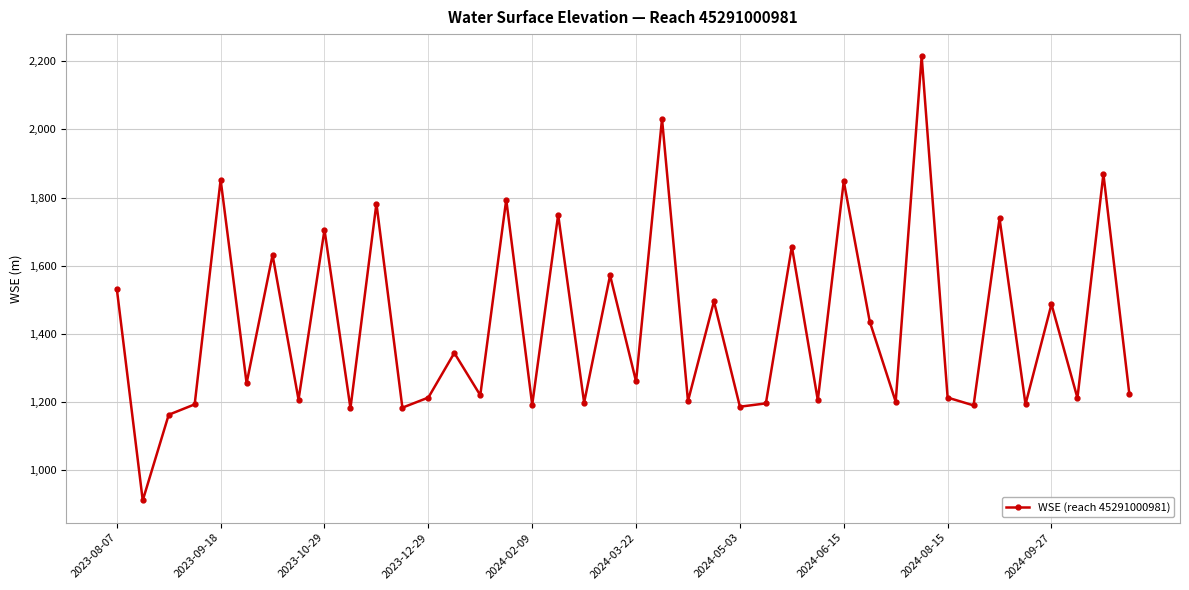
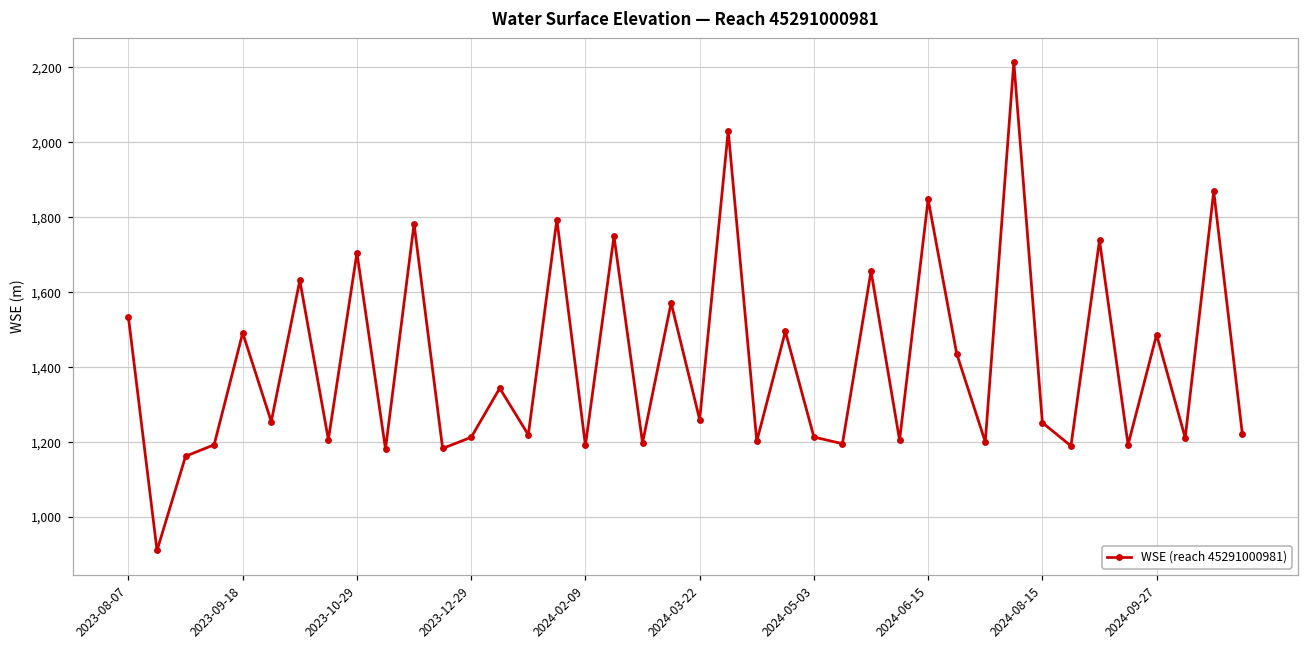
2023-09-18: 1,850 -> 1,490
2024-05-03: 1,190 -> 1,210
2024-08-15: 1,210 -> 1,250
